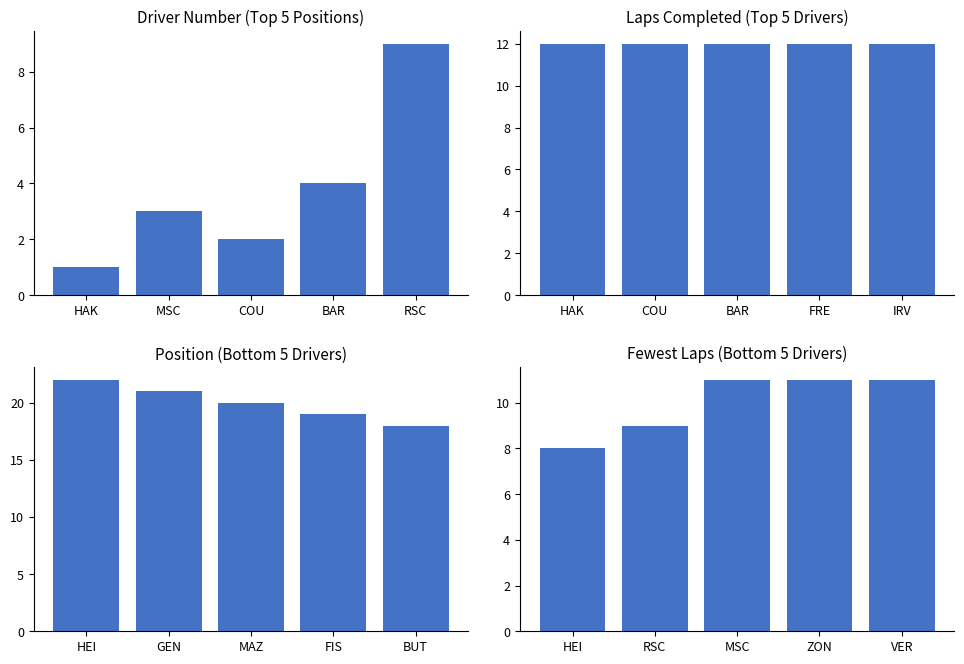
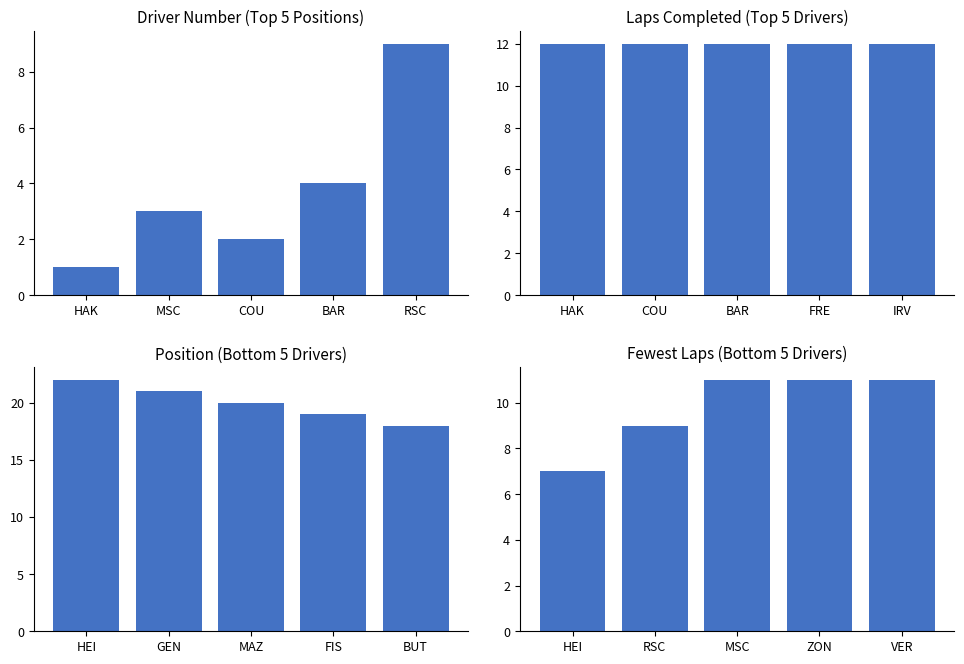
Fewest Laps (Bottom 5 Drivers), HEI: 8 -> 7
